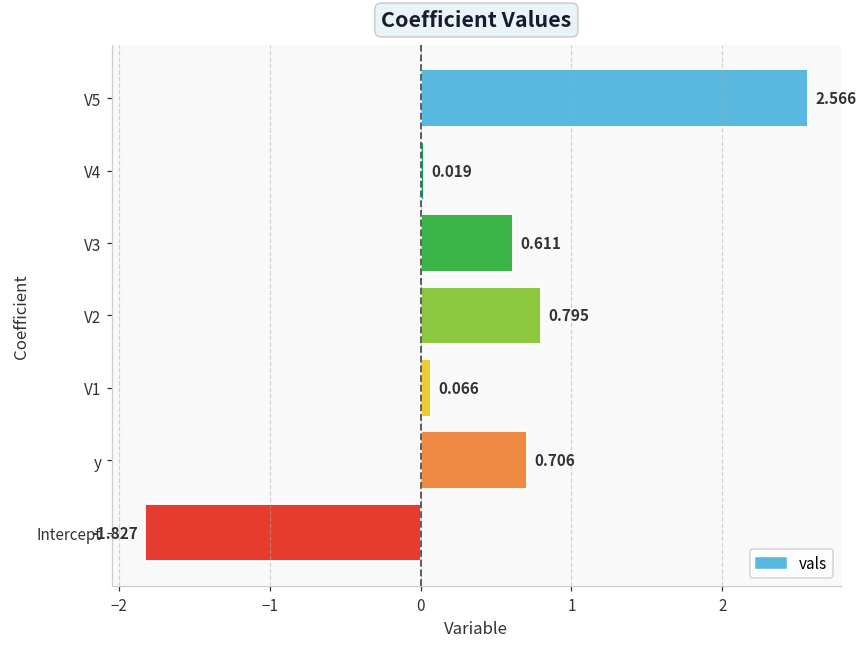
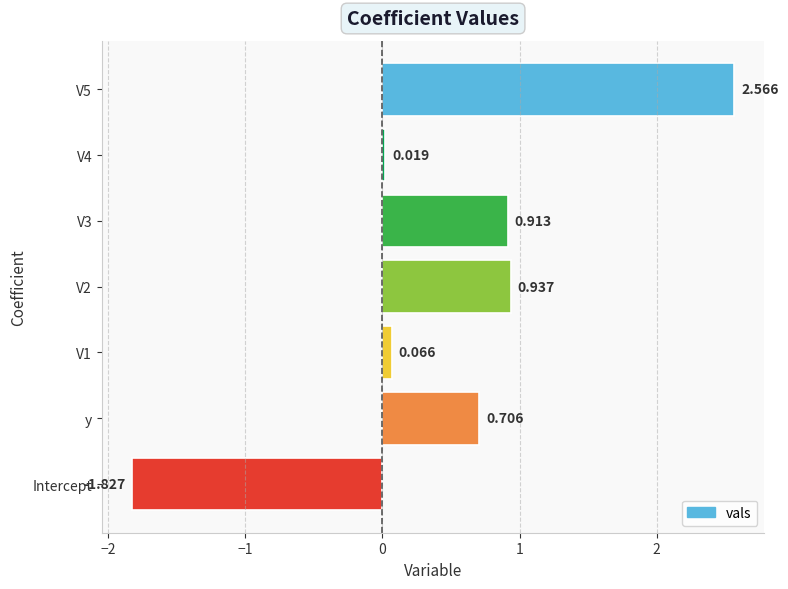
V3: 0.611 -> 0.913
V2: 0.795 -> 0.937
